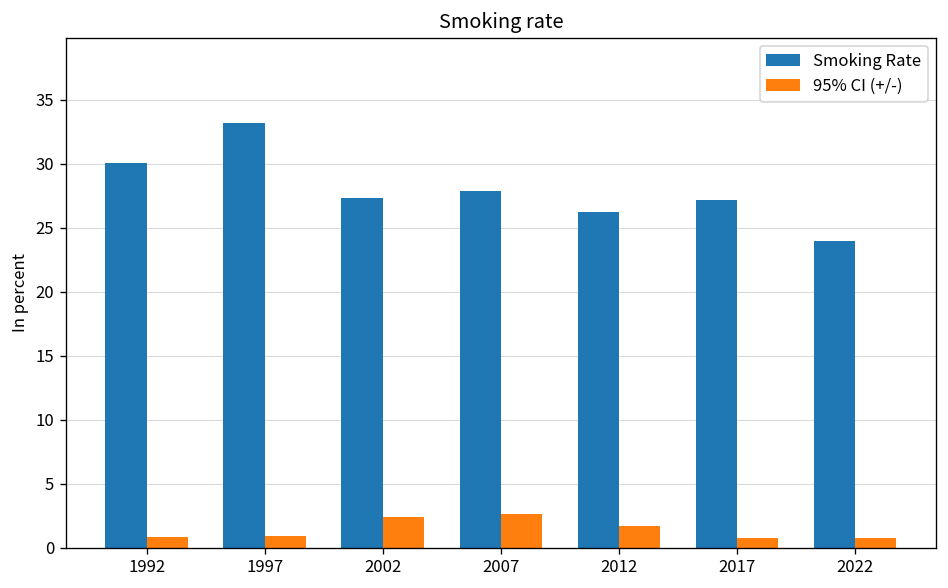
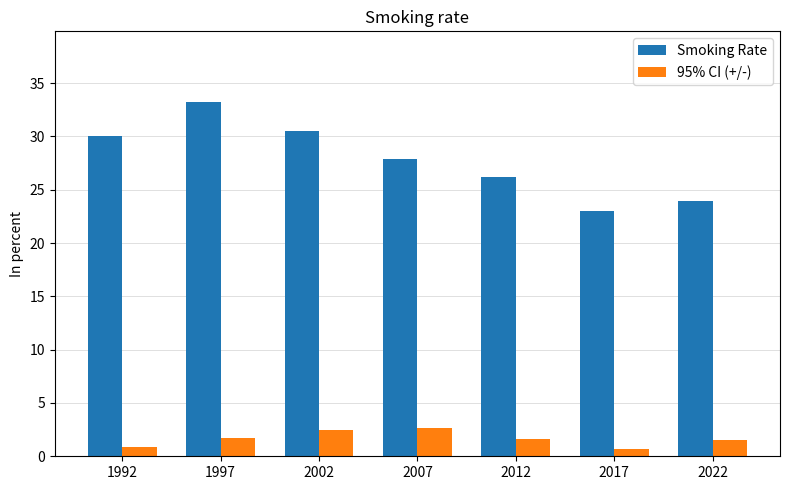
95% CI (+/-), 1997: 0.9 -> 1.7
Smoking Rate, 2002: 27.3 -> 30.5
Smoking Rate, 2017: 27.1 -> 23.0
95% CI (+/-), 2022: 0.7 -> 1.5
